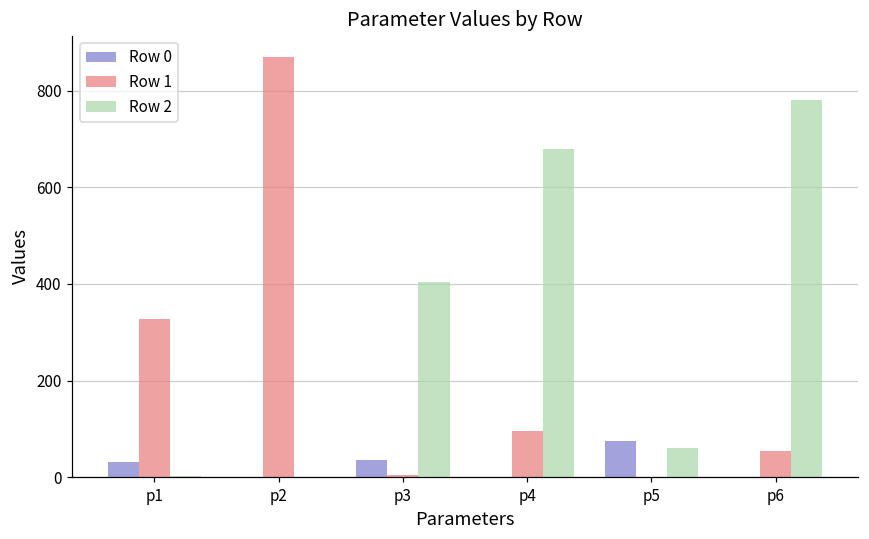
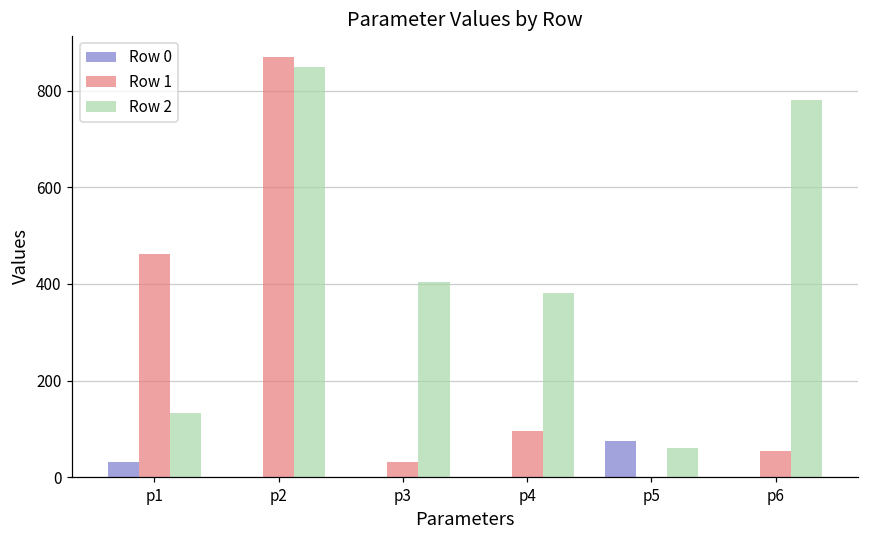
Row 1, p1: 330 -> 460
Row 2, p1: 0 -> 130
Row 2, p2: 0 -> 850
Row 0, p3: 30 -> 0
Row 1, p3: 0 -> 30
Row 2, p4: 680 -> 380
